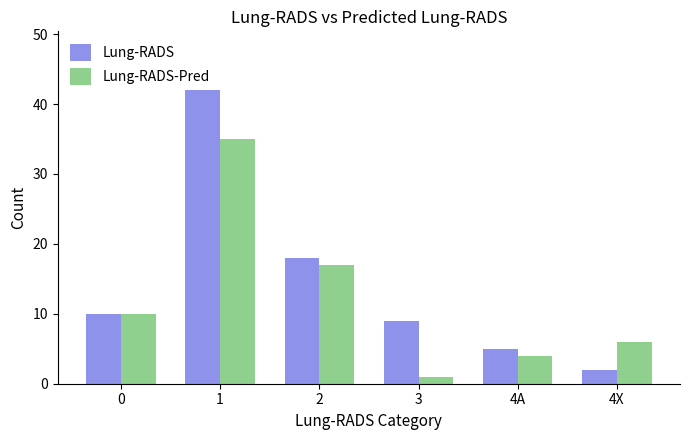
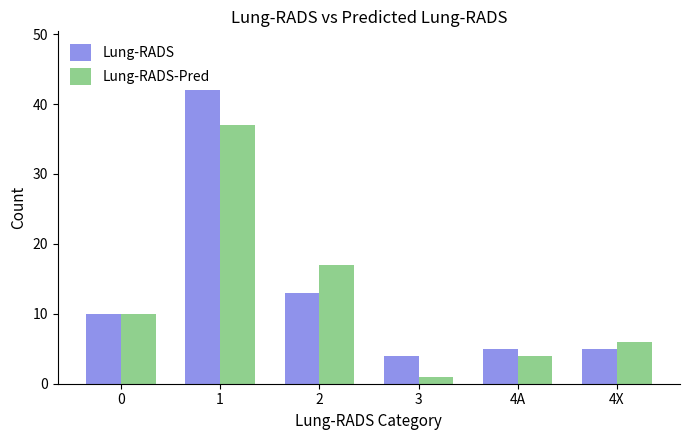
Lung-RADS-Pred, 1: 35 -> 37
Lung-RADS, 2: 18 -> 13
Lung-RADS, 3: 9 -> 4
Lung-RADS, 4X: 2 -> 5
